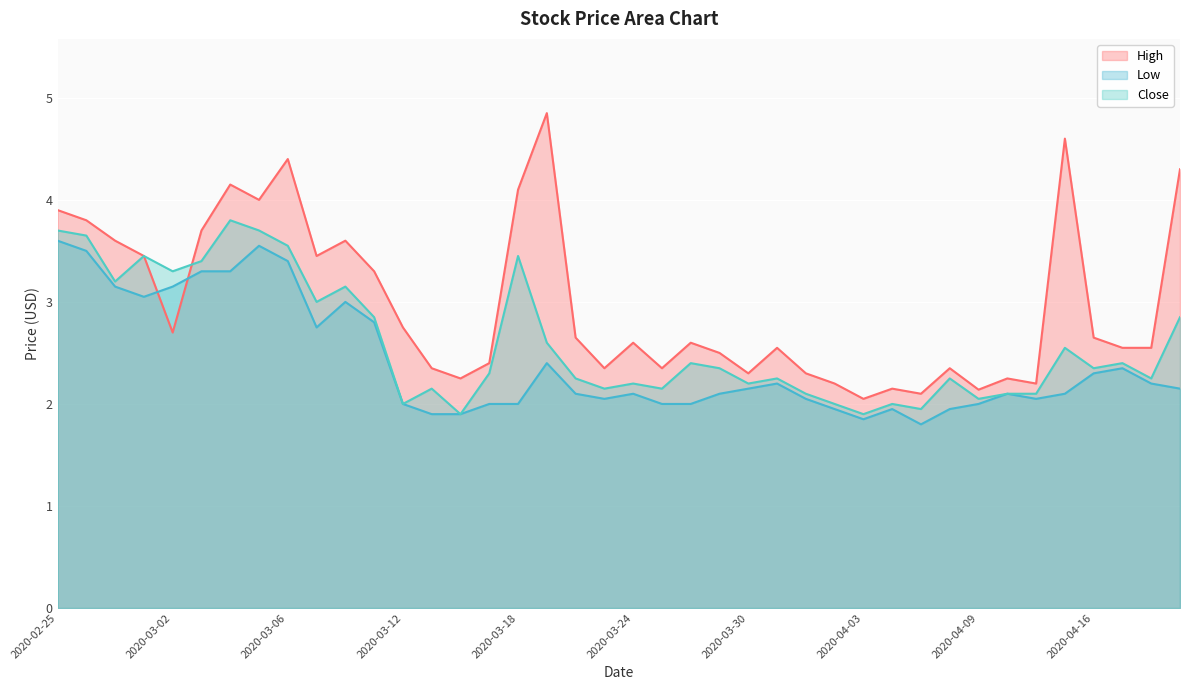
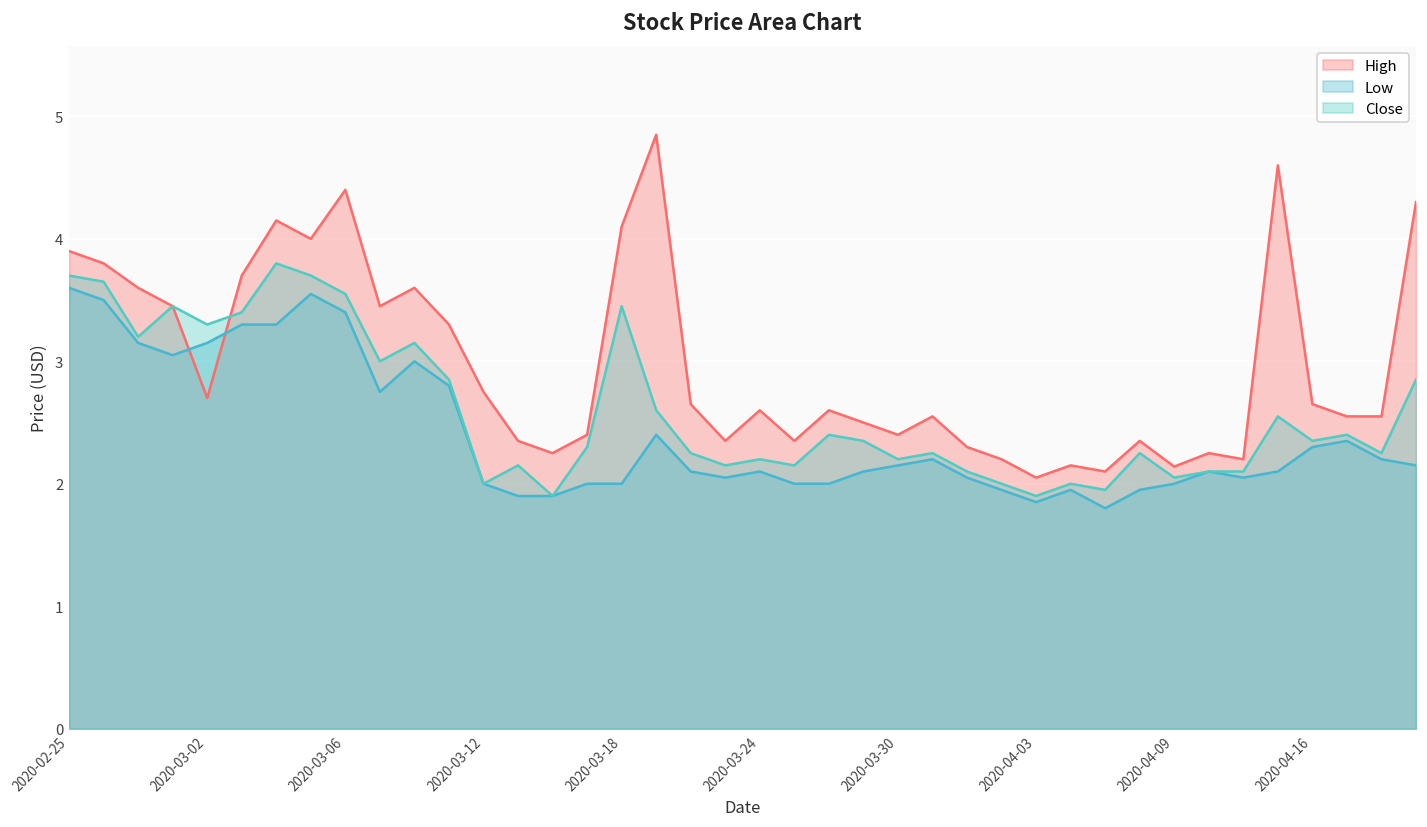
High, 2020-03-30: 2.3 -> 2.4
